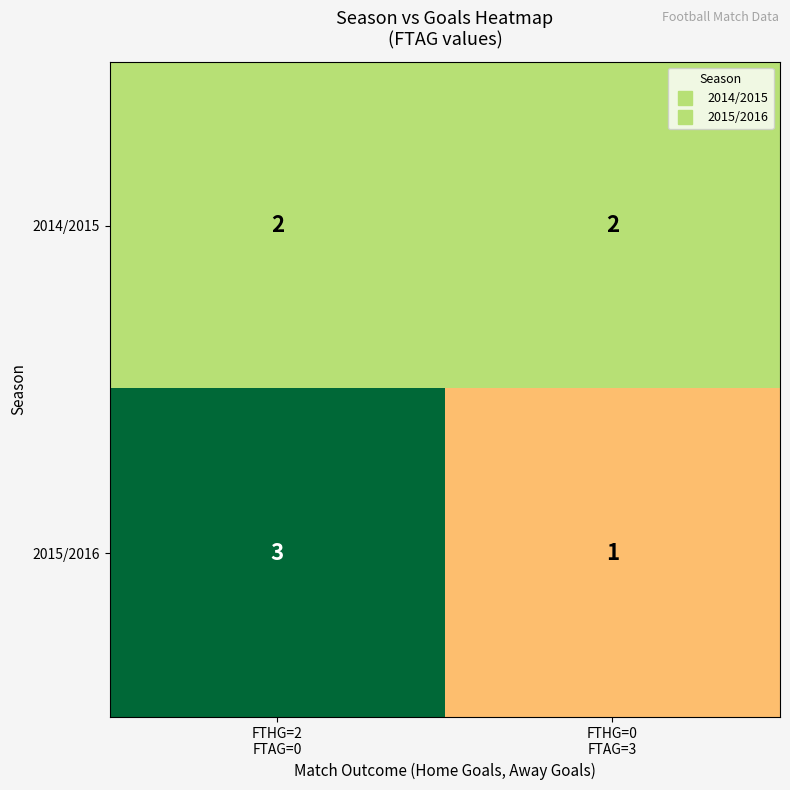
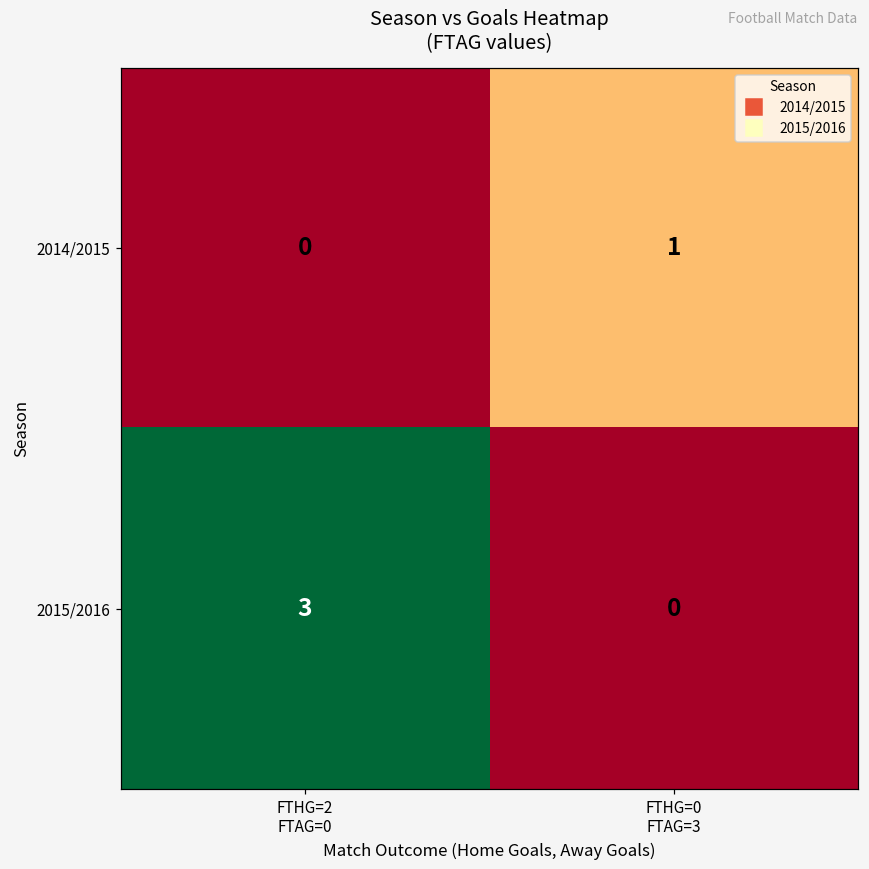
2014/2015, FTHG=2 FTAG=0: 2 -> 0
2014/2015, FTHG=0 FTAG=3: 2 -> 1
2015/2016, FTHG=0 FTAG=3: 1 -> 0
